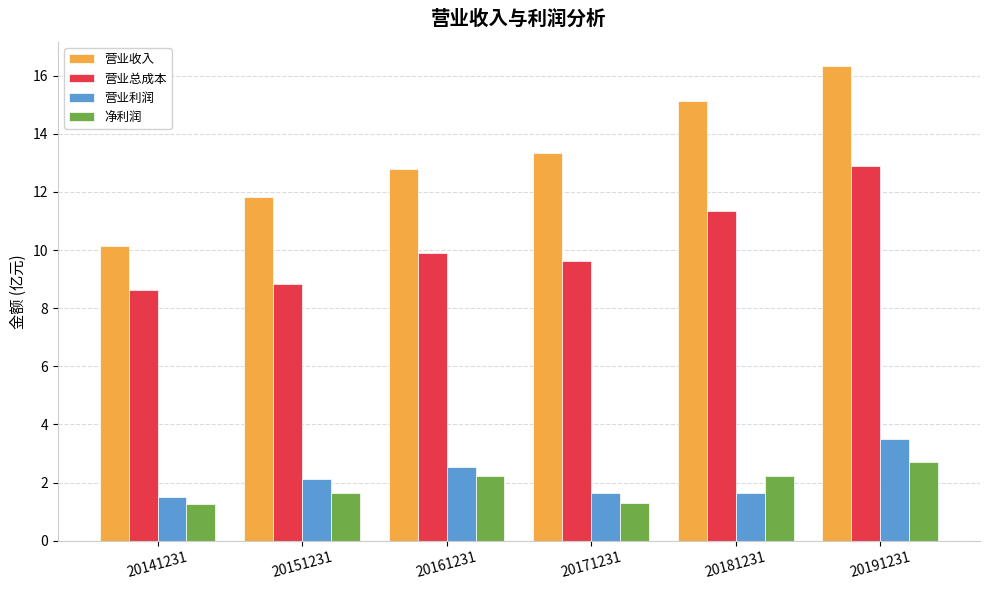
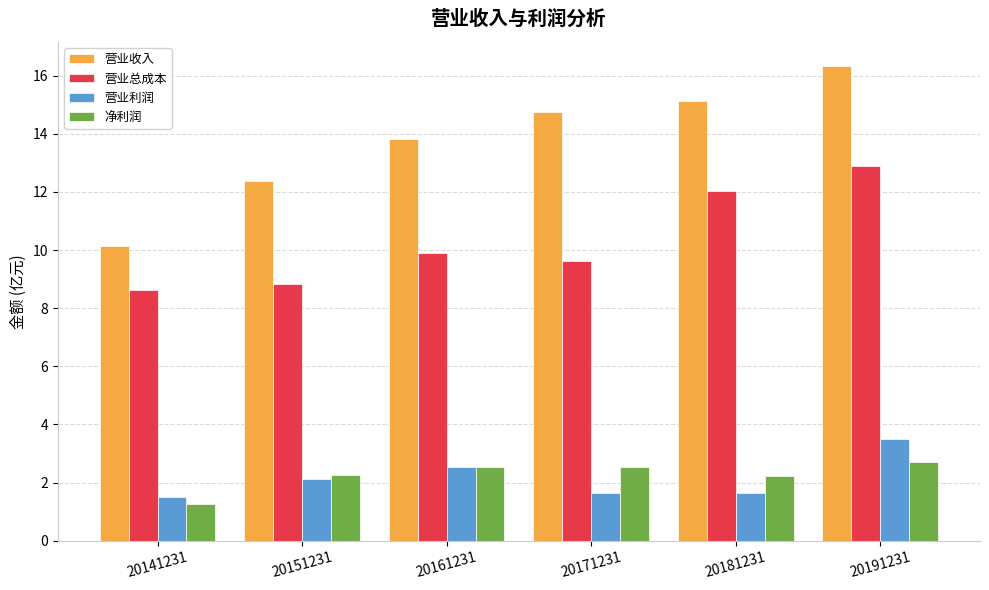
营业收入, 20151231: 11.8 -> 12.4
净利润, 20151231: 1.7 -> 2.2
营业收入, 20161231: 12.8 -> 13.8
净利润, 20161231: 2.2 -> 2.5
营业收入, 20171231: 13.3 -> 14.8
净利润, 20171231: 1.3 -> 2.5
营业总成本, 20181231: 11.4 -> 12.0
